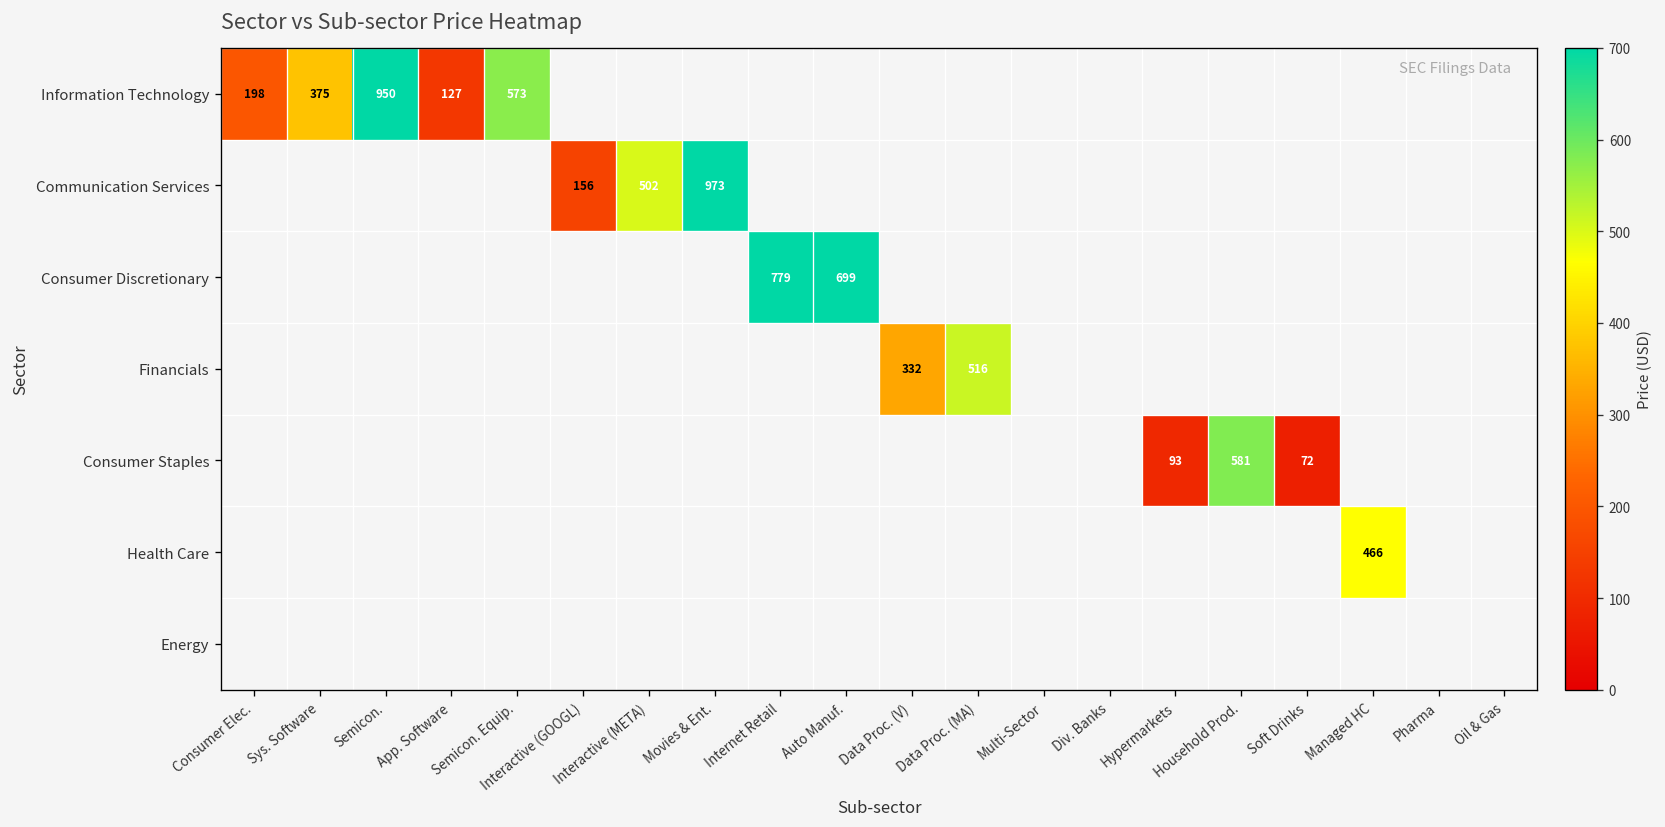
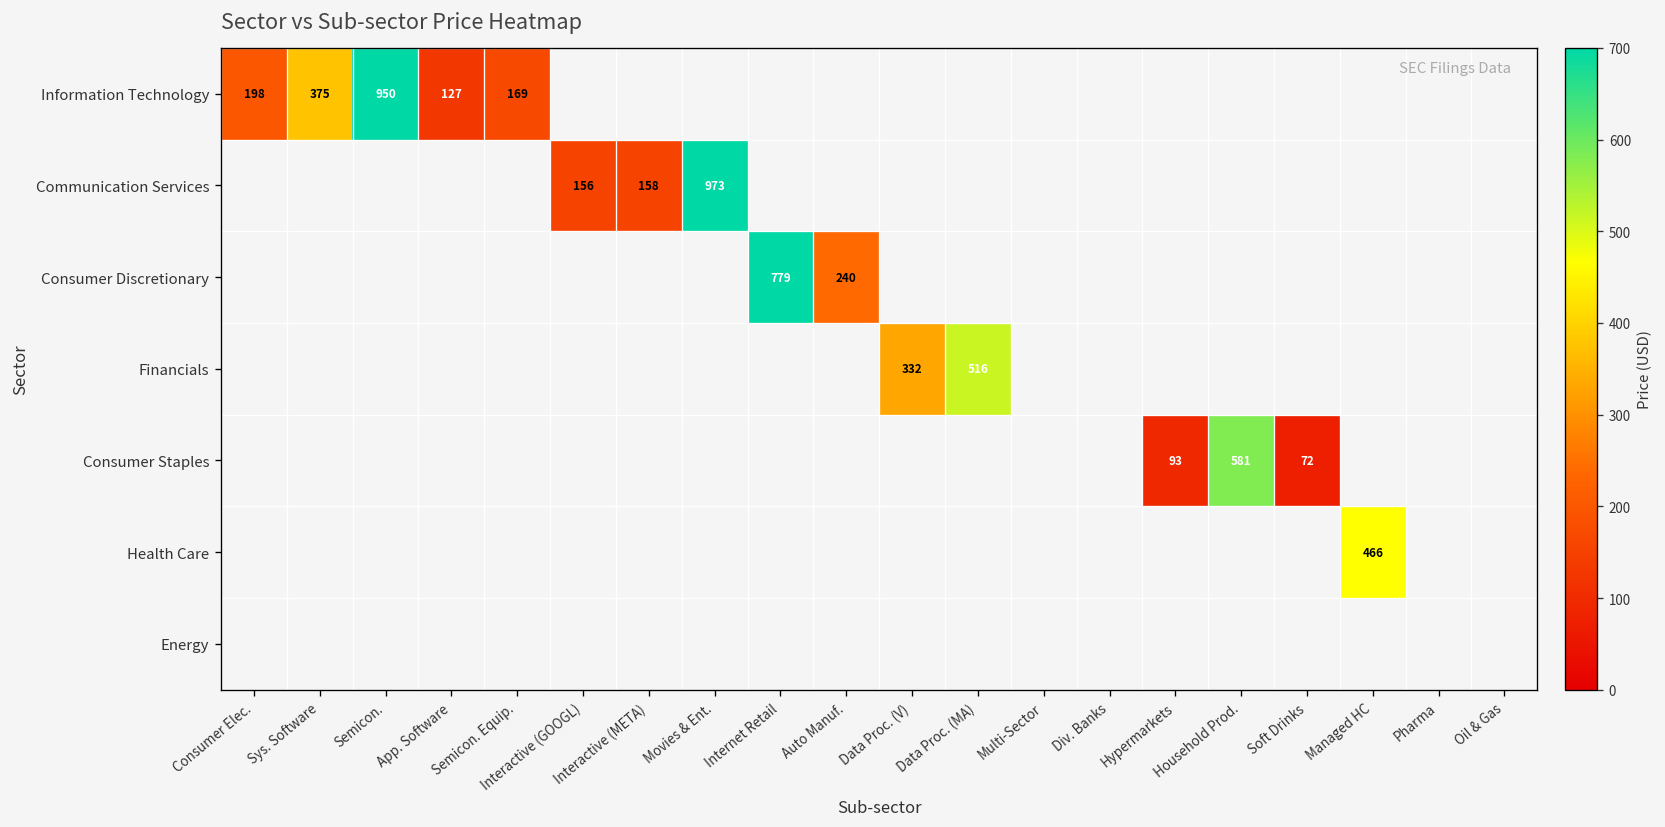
Information Technology, Semicon. Equip.: 573 -> 169
Communication Services, Interactive (META): 502 -> 158
Consumer Discretionary, Auto Manuf.: 699 -> 240
